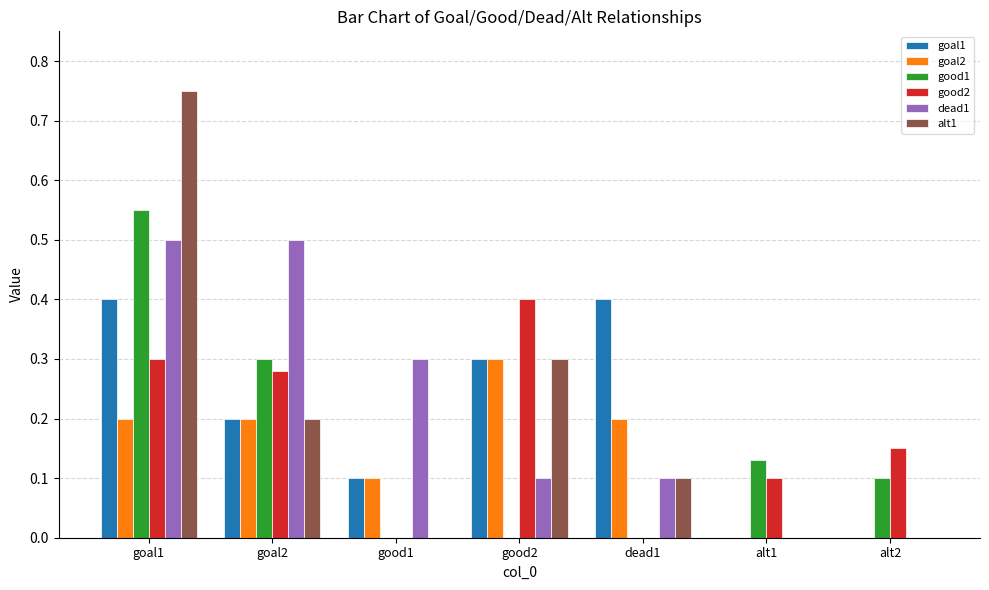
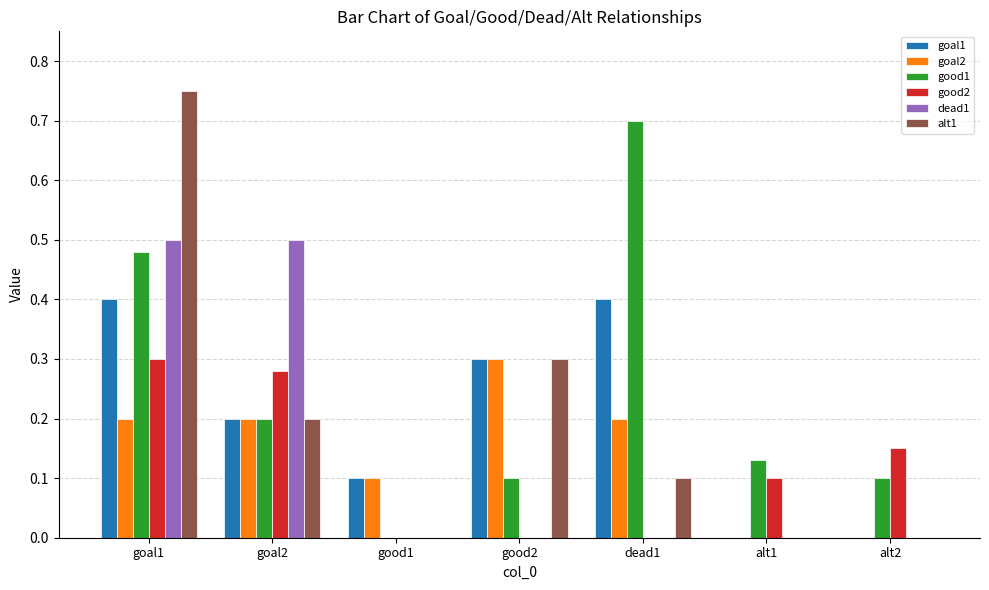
good1, goal1: 0.55 -> 0.48
good1, goal2: 0.3 -> 0.2
dead1, good1: 0.3 -> 0.0
good1, good2: 0.0 -> 0.1
good2, good2: 0.4 -> 0.0
dead1, good2: 0.1 -> 0.0
good1, dead1: 0.0 -> 0.7
dead1, dead1: 0.1 -> 0.0
